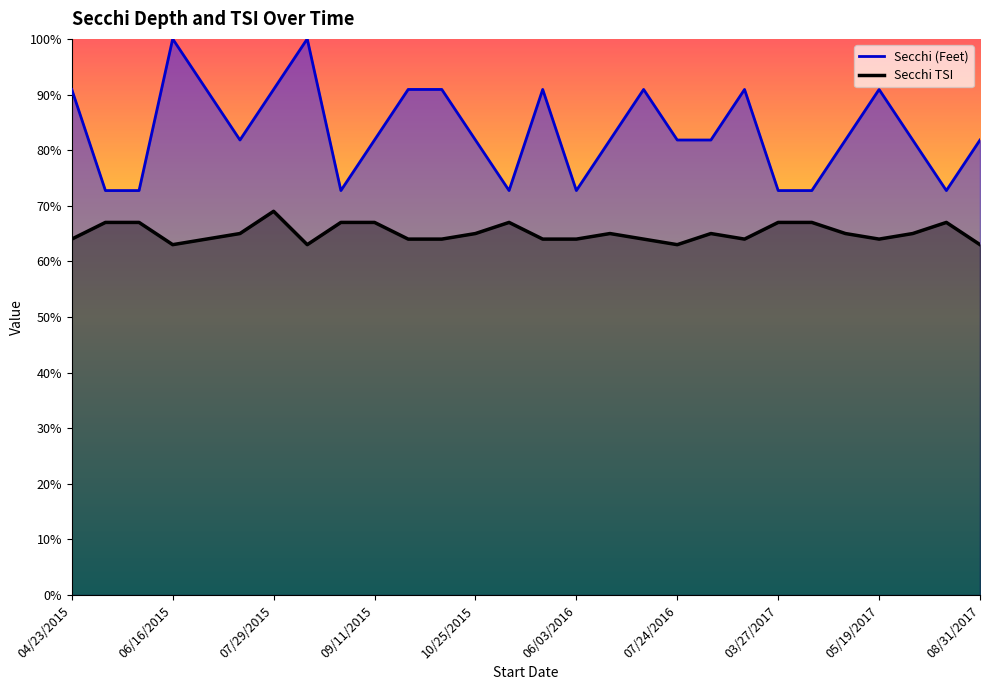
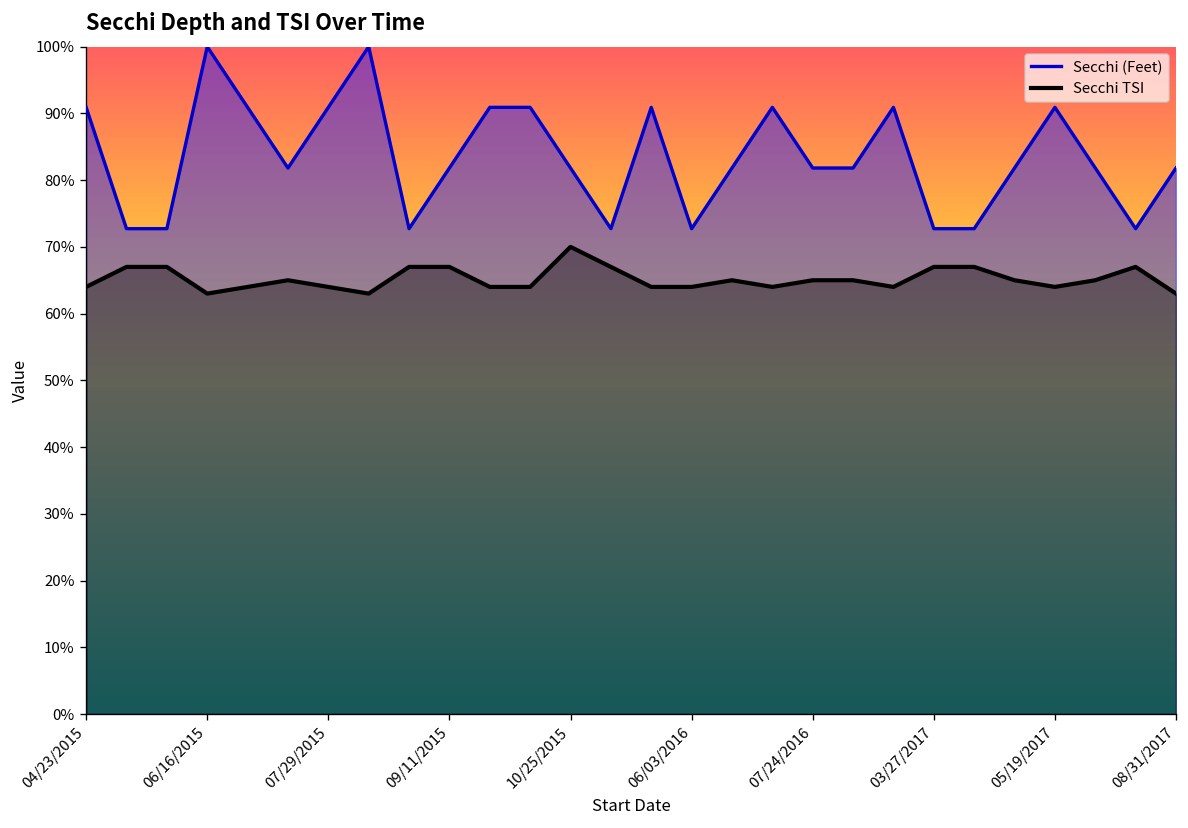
Secchi TSI, 07/29/2015: 69% -> 64%
Secchi TSI, 10/25/2015: 65% -> 70%
Secchi TSI, 07/24/2016: 63% -> 65%
